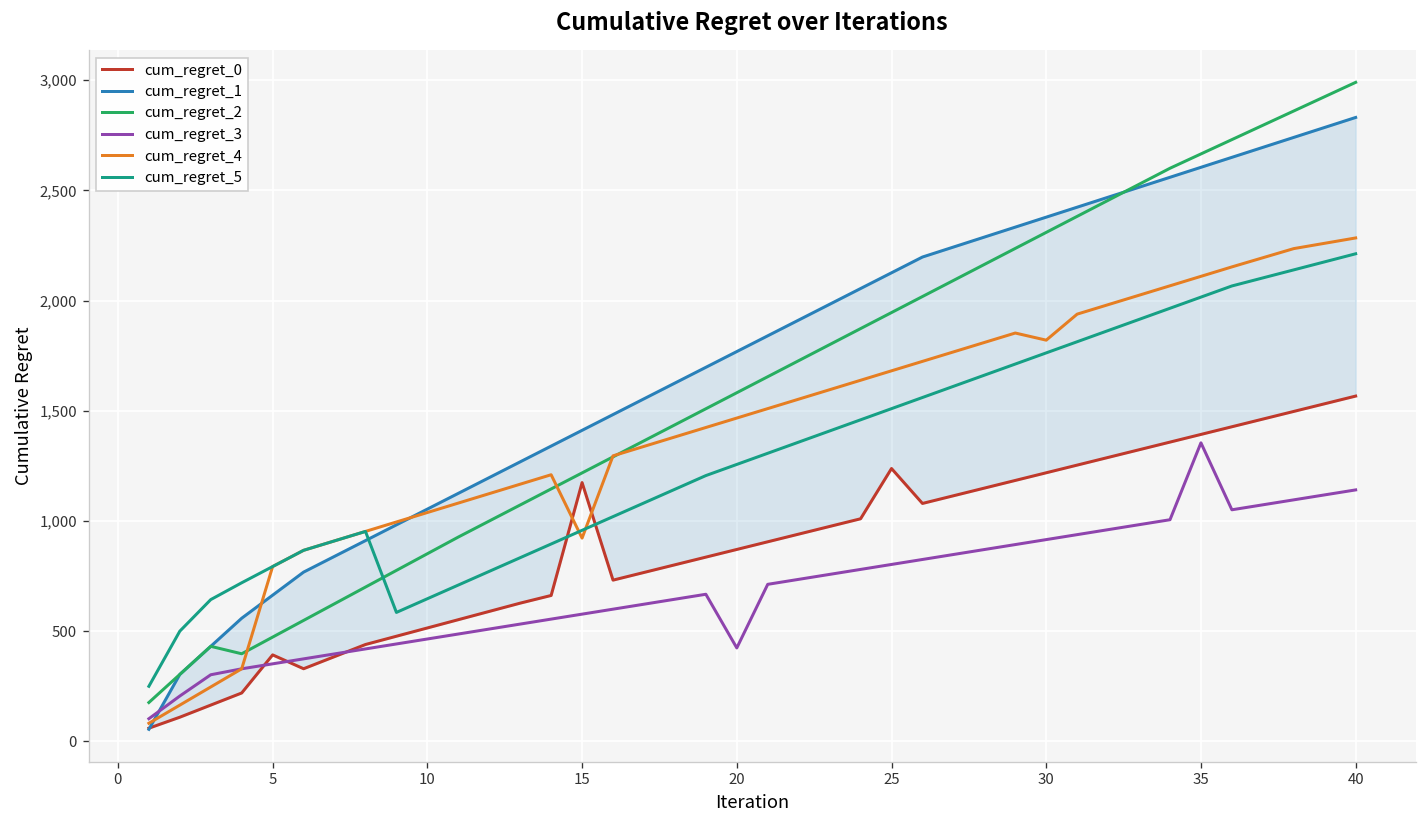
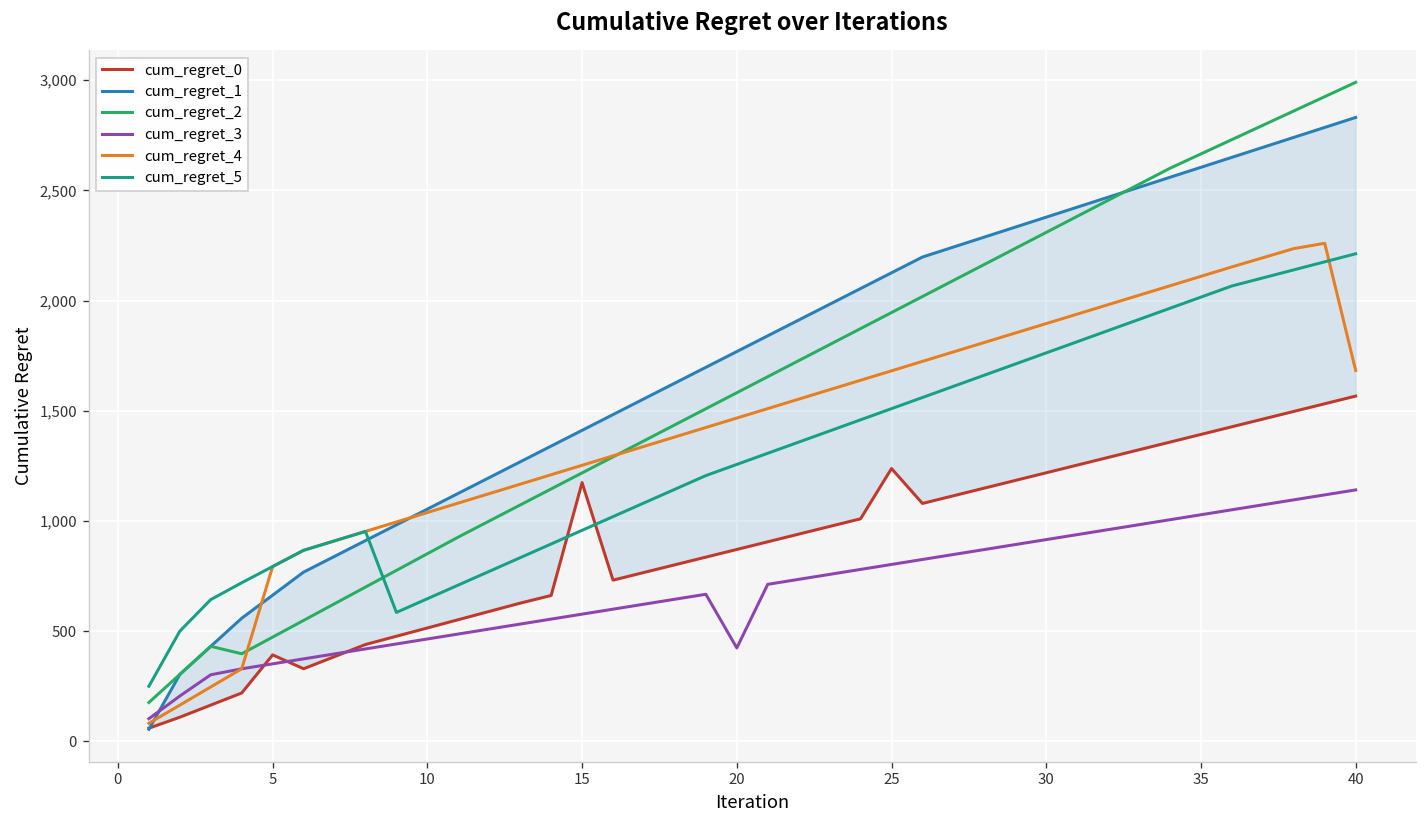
cum_regret_4, 15: 920 -> 1,250
cum_regret_4, 30: 1,820 -> 1,900
cum_regret_3, 35: 1,350 -> 1,030
cum_regret_4, 40: 2,280 -> 1,680
